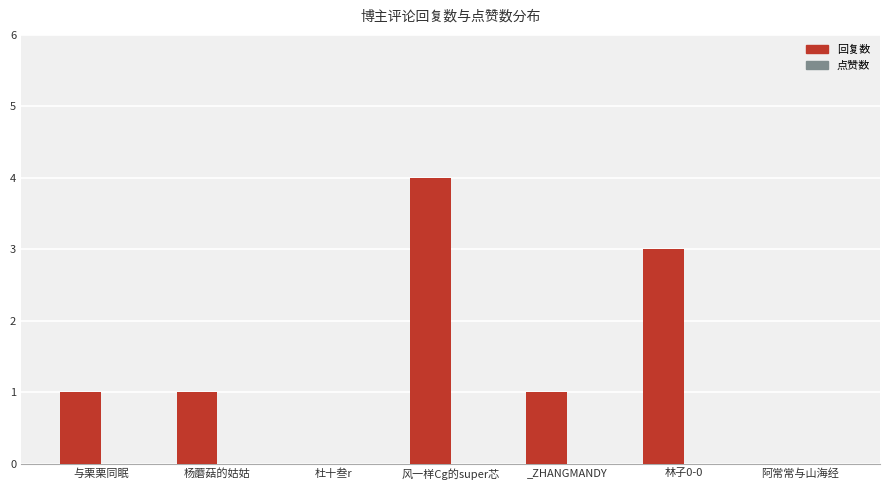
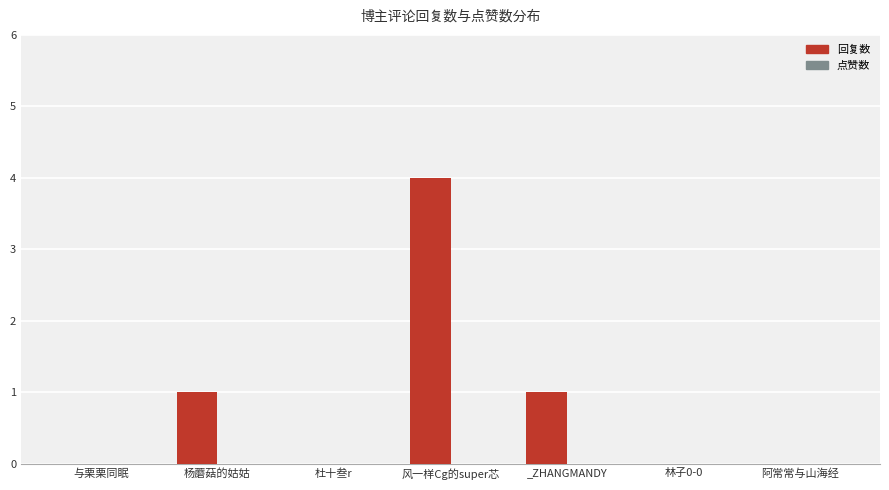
回复数, 与栗栗同眠: 1 -> 0
回复数, 林子0-0: 3 -> 0
